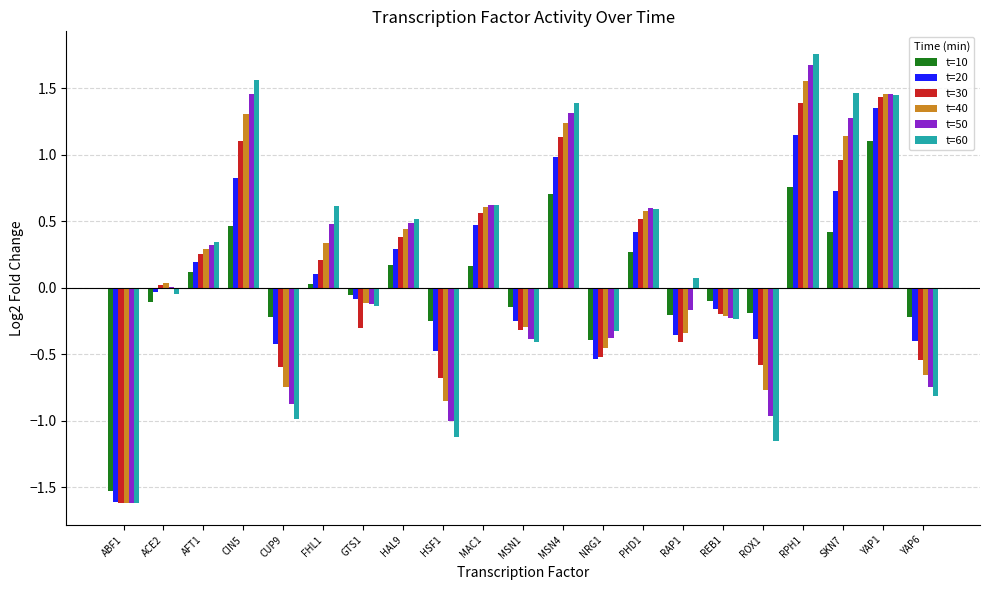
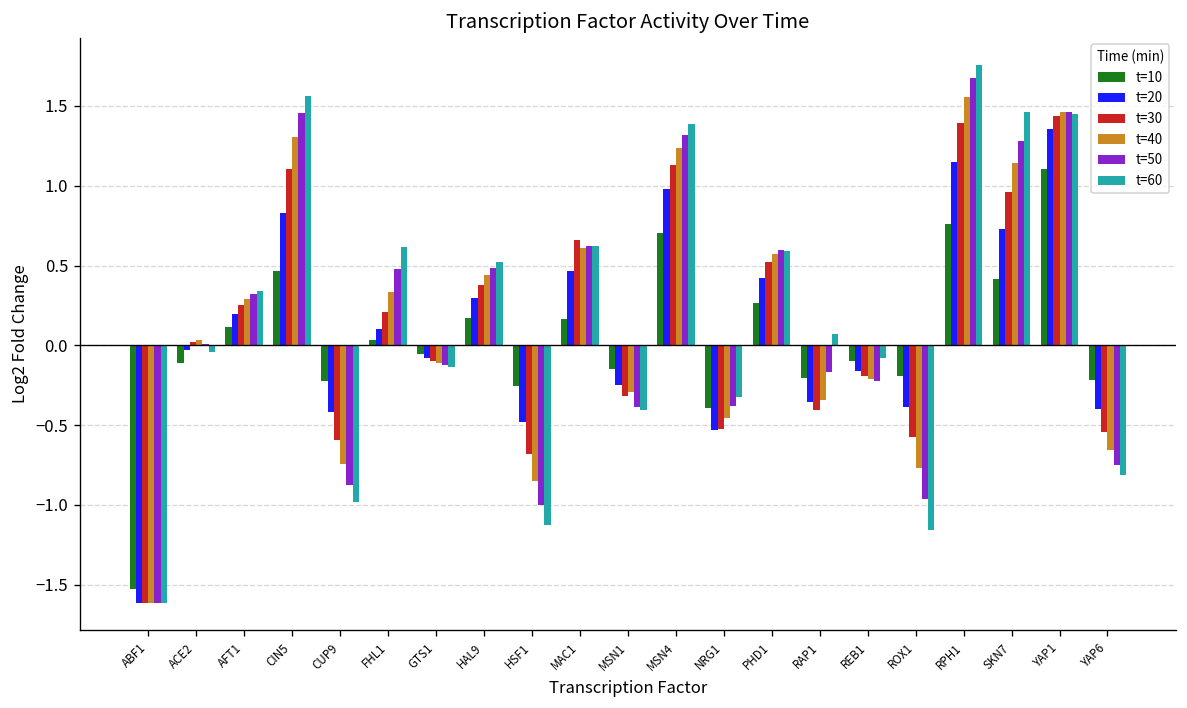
t=30, GTS1: -0.31 -> -0.10
t=30, MAC1: 0.56 -> 0.66
t=60, REB1: -0.23 -> -0.08
